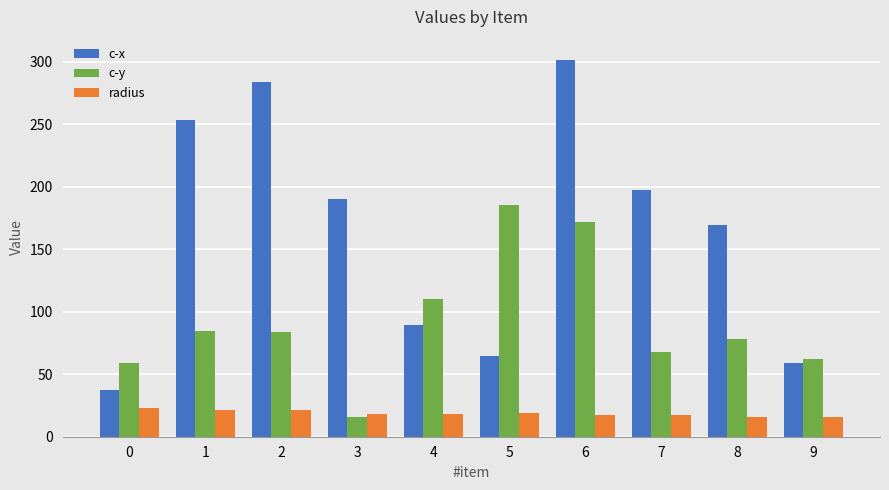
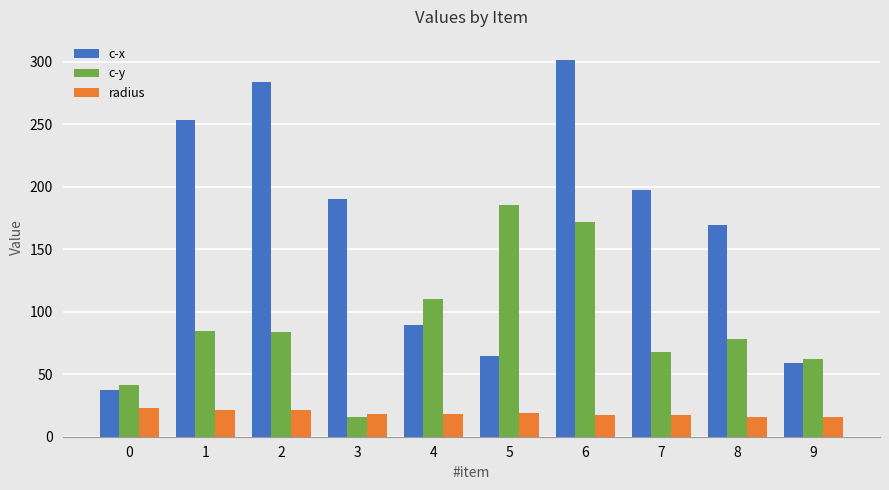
c-y, 0: 59 -> 42
